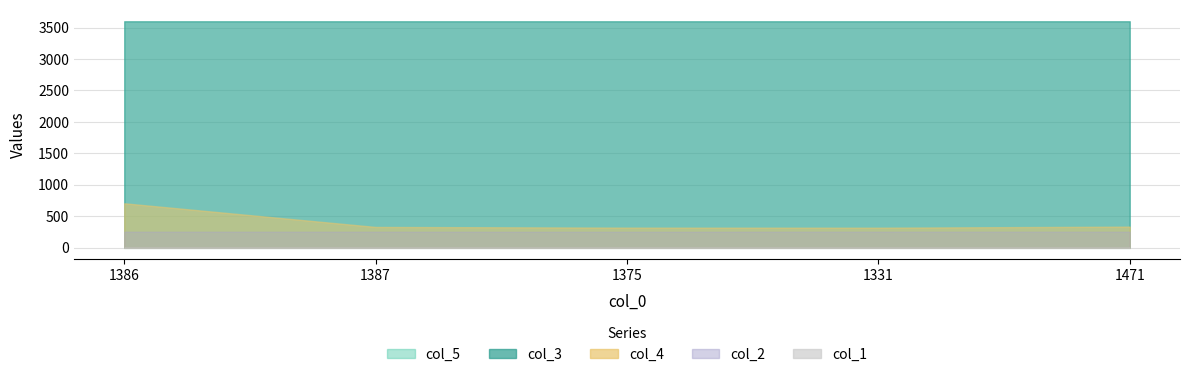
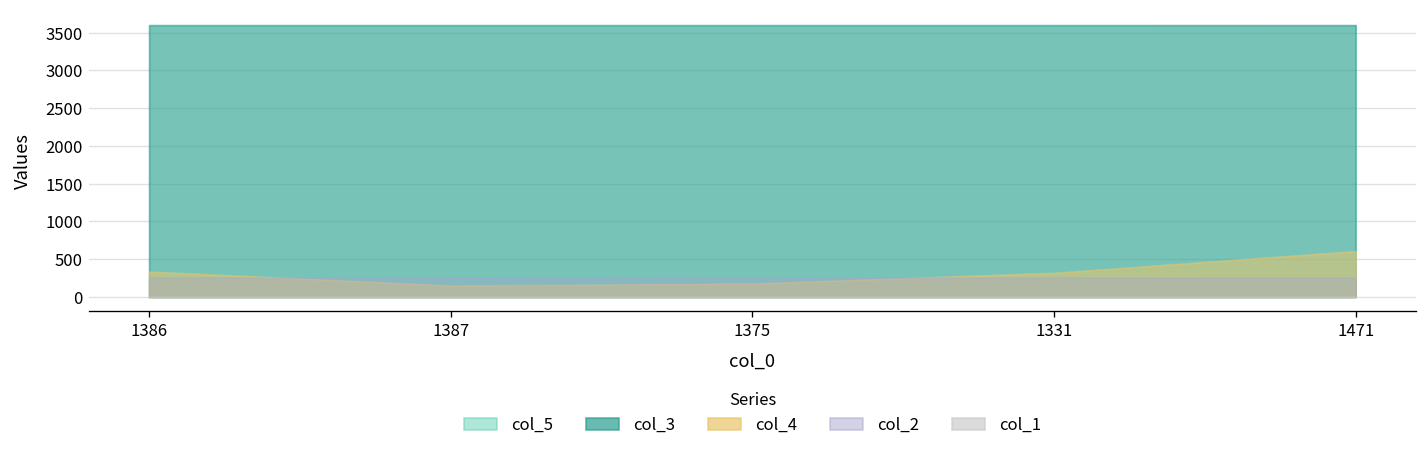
col_4, 1386: 700 -> 300
col_4, 1387: 300 -> 200
col_4, 1375: 300 -> 200
col_4, 1471: 300 -> 600
